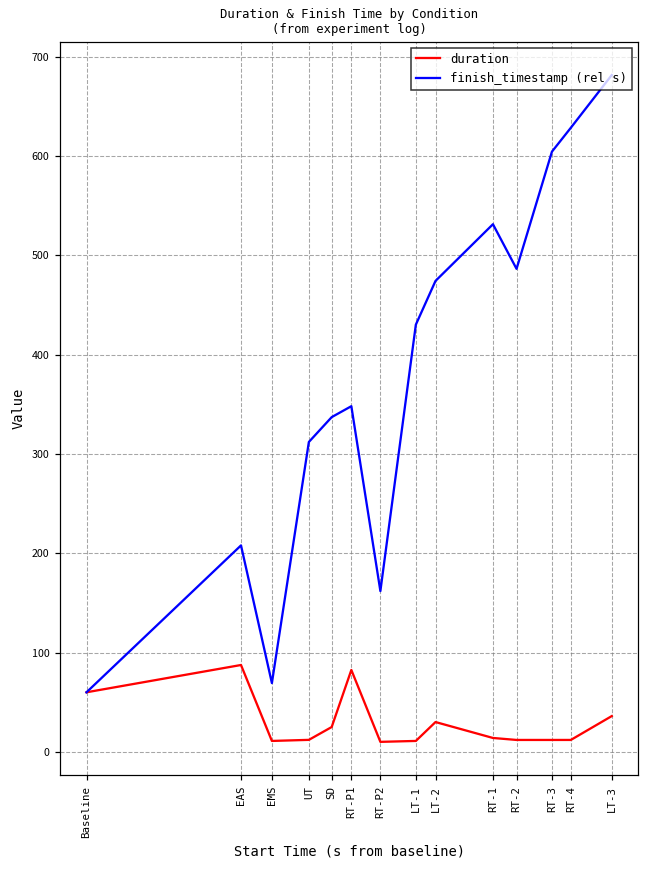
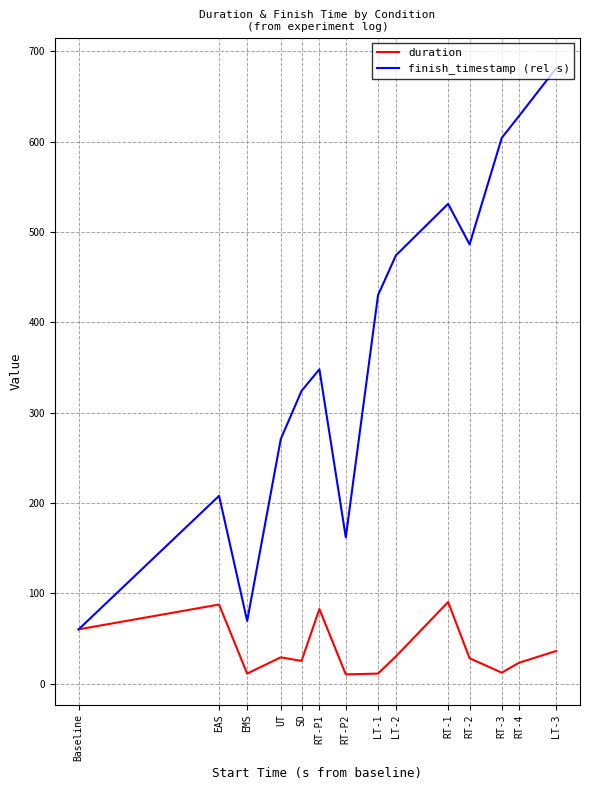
duration, UT: 10 -> 30
finish_timestamp (rel s), UT: 310 -> 270
finish_timestamp (rel s), SD: 340 -> 320
duration, RT-1: 10 -> 90
duration, RT-2: 10 -> 30
duration, RT-4: 10 -> 20
